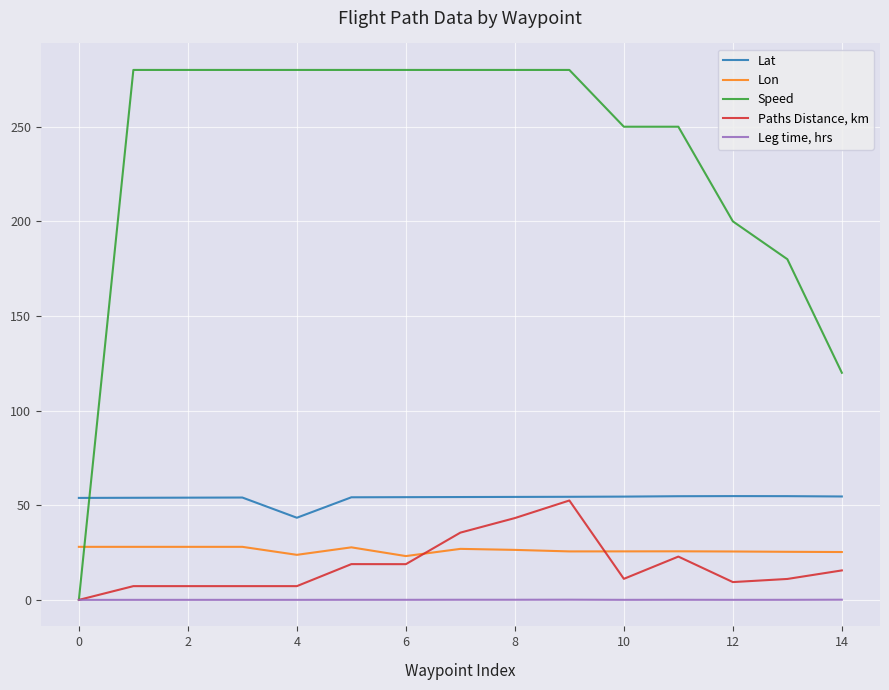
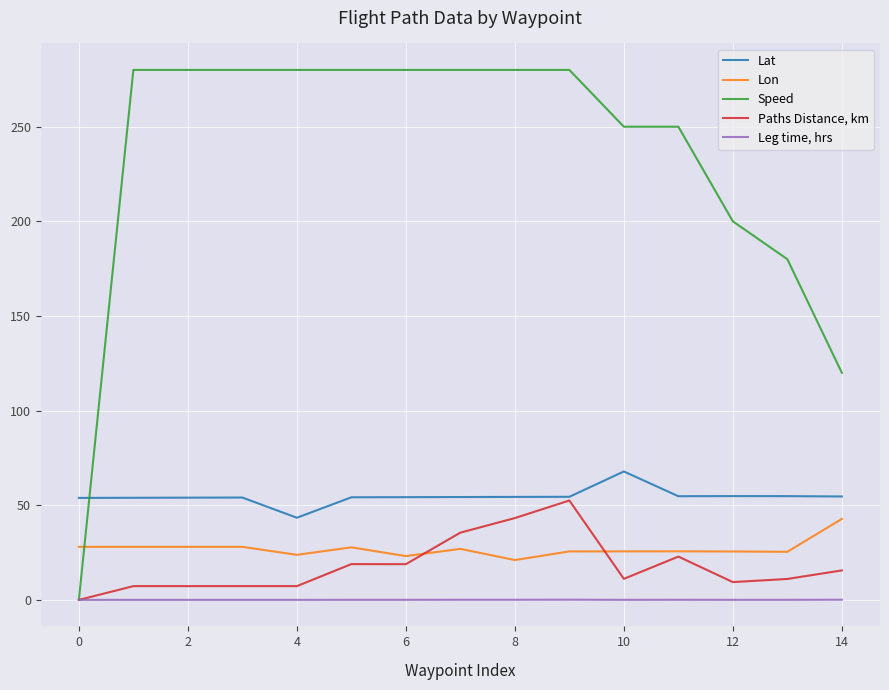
Lon, 8: 26 -> 21
Lat, 10: 55 -> 68
Lon, 14: 25 -> 43
